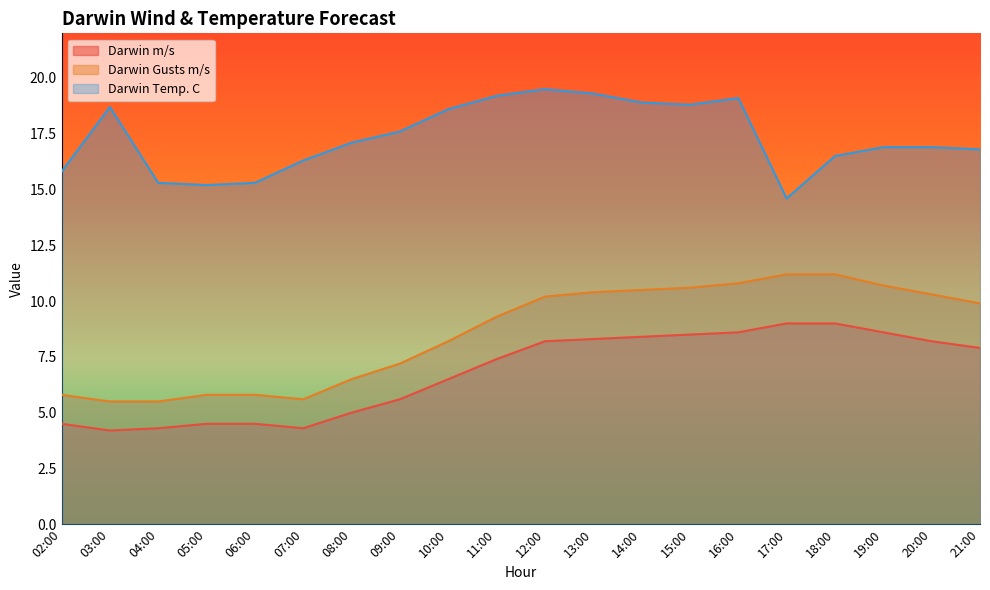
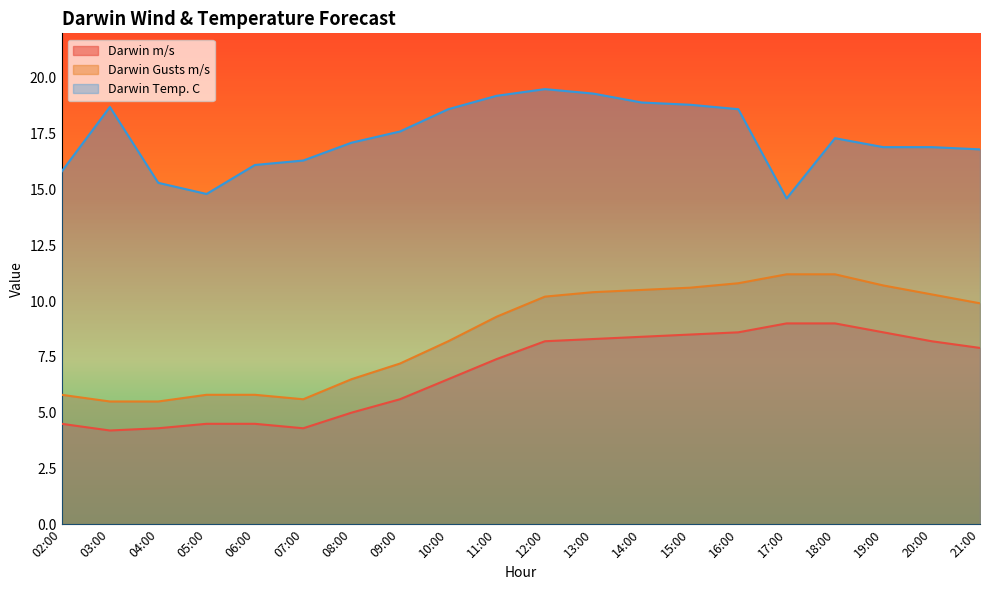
Darwin Temp. C, 05:00: 15.2 -> 14.8
Darwin Temp. C, 06:00: 15.3 -> 16.1
Darwin Temp. C, 16:00: 19.1 -> 18.6
Darwin Temp. C, 18:00: 16.5 -> 17.3
